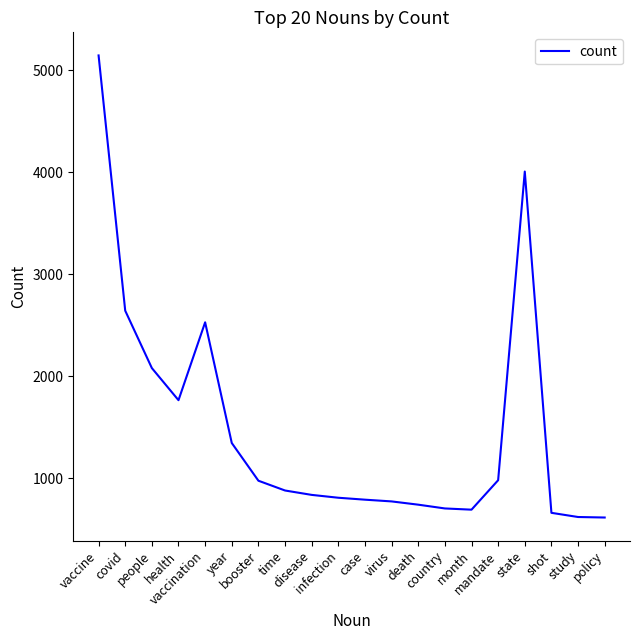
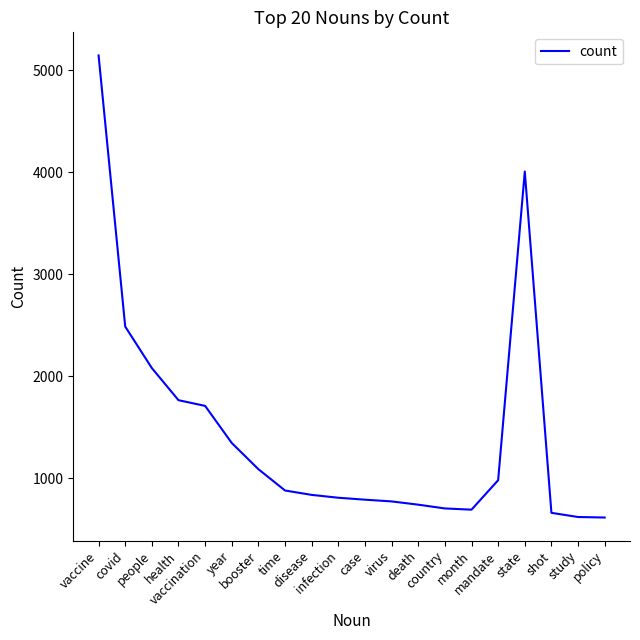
covid: 2640 -> 2490
vaccination: 2530 -> 1710
booster: 980 -> 1090
